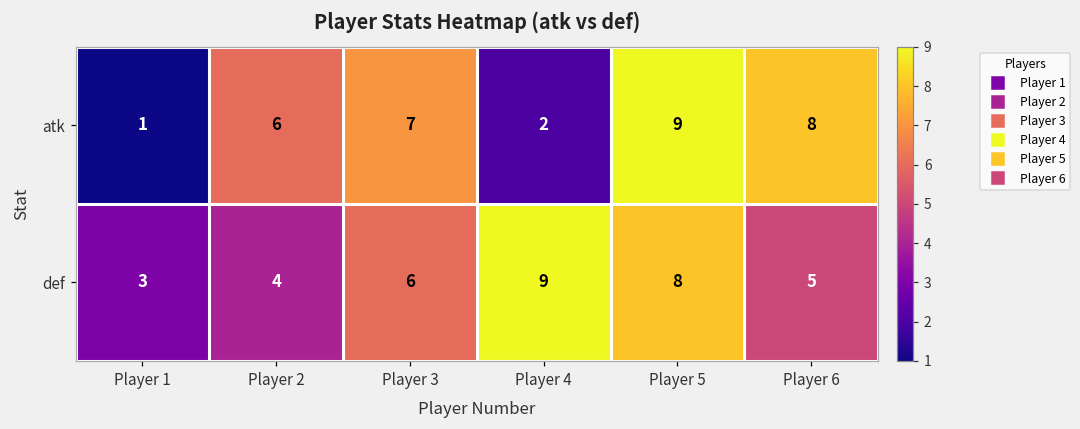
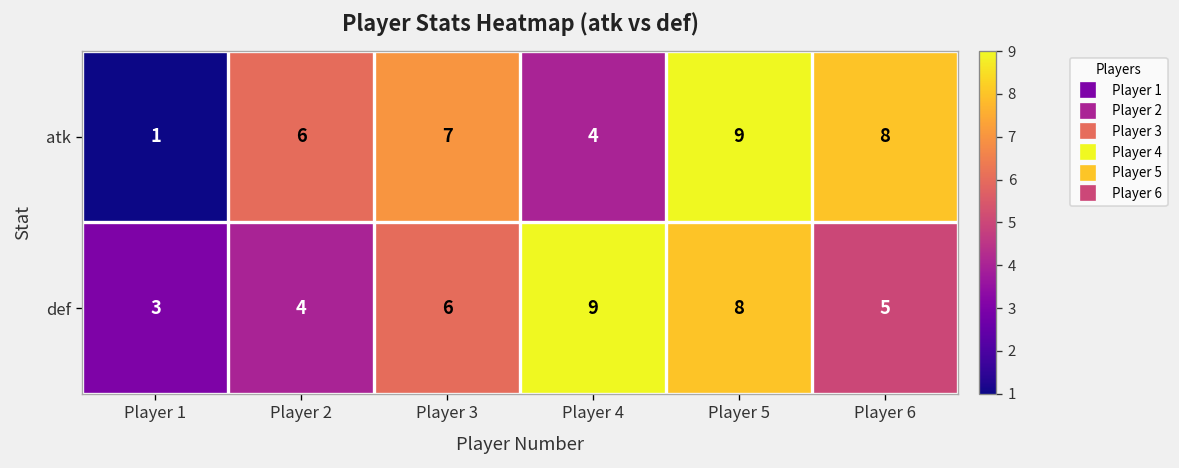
atk, Player 4: 2 -> 4
